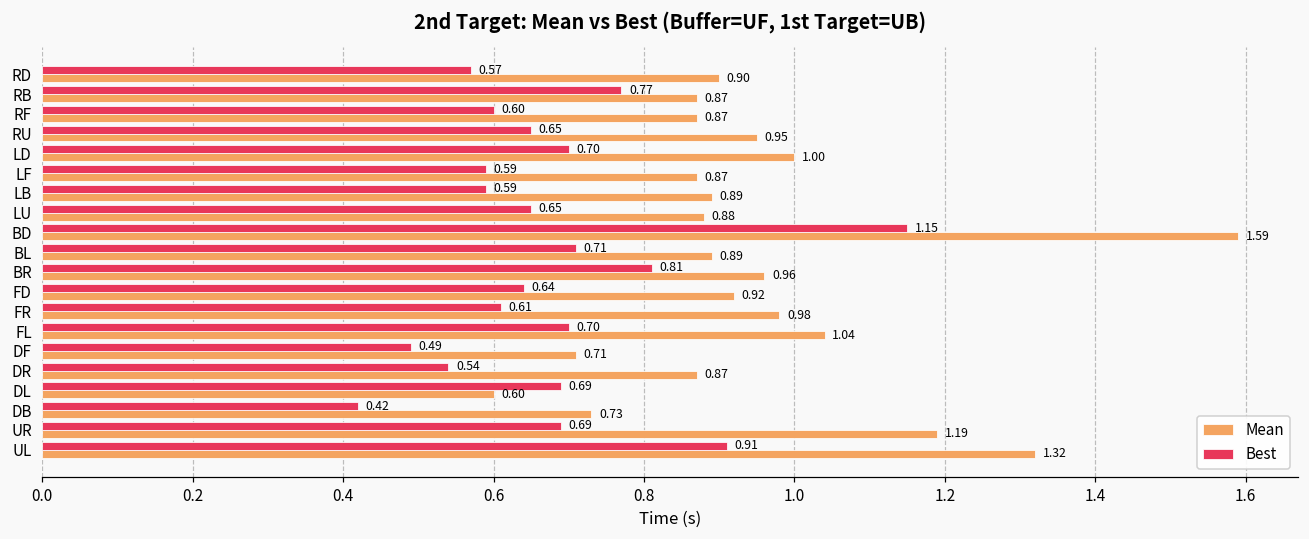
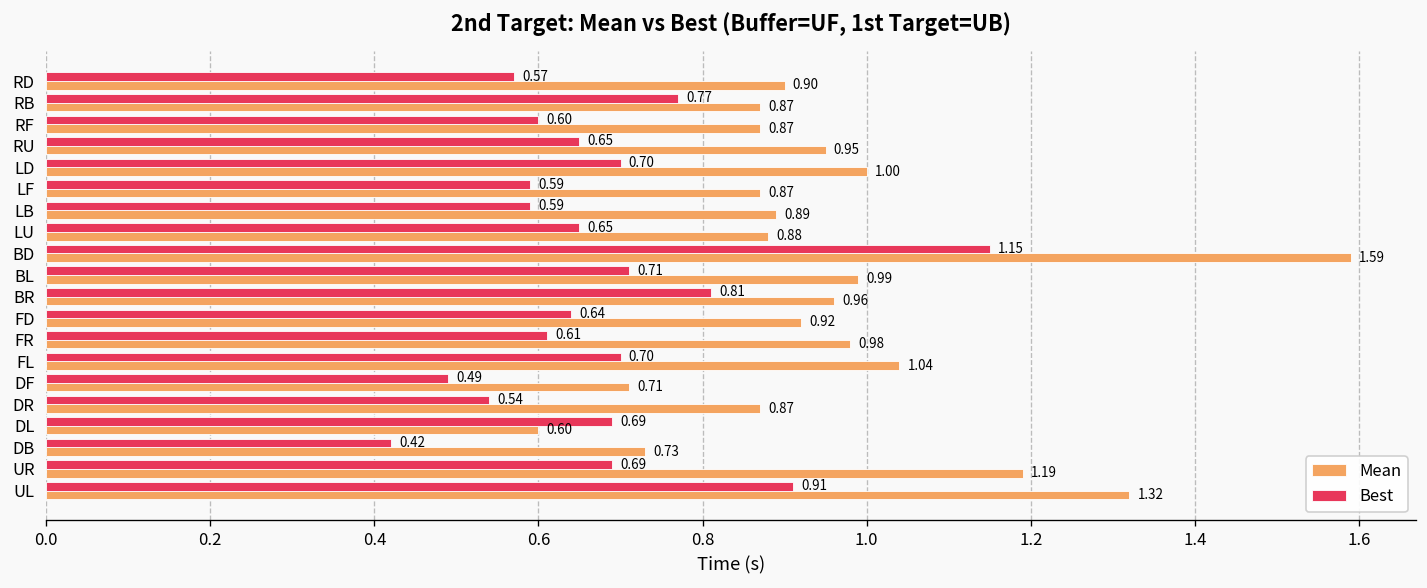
Mean, BL: 0.89 -> 0.99
